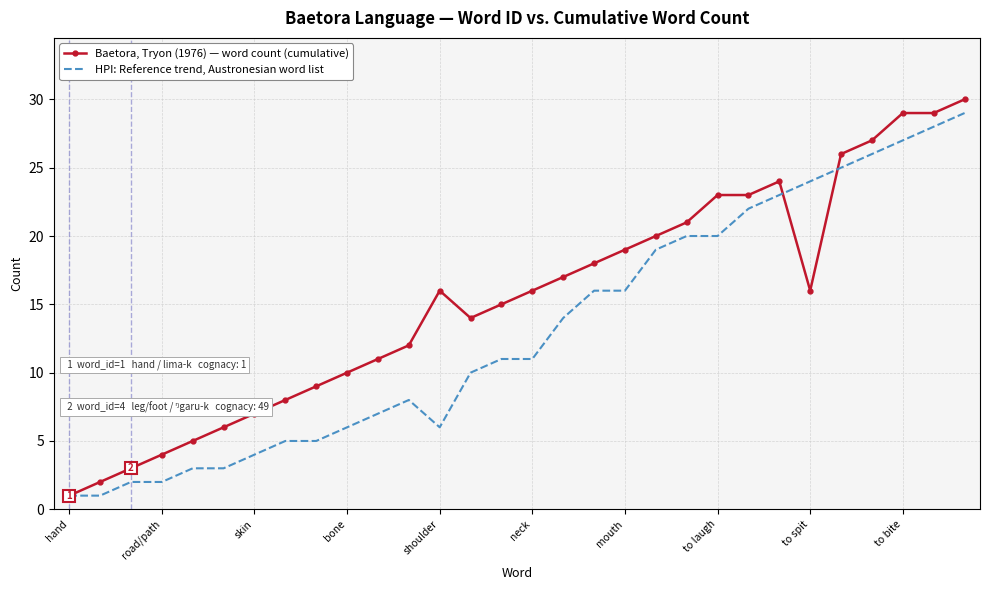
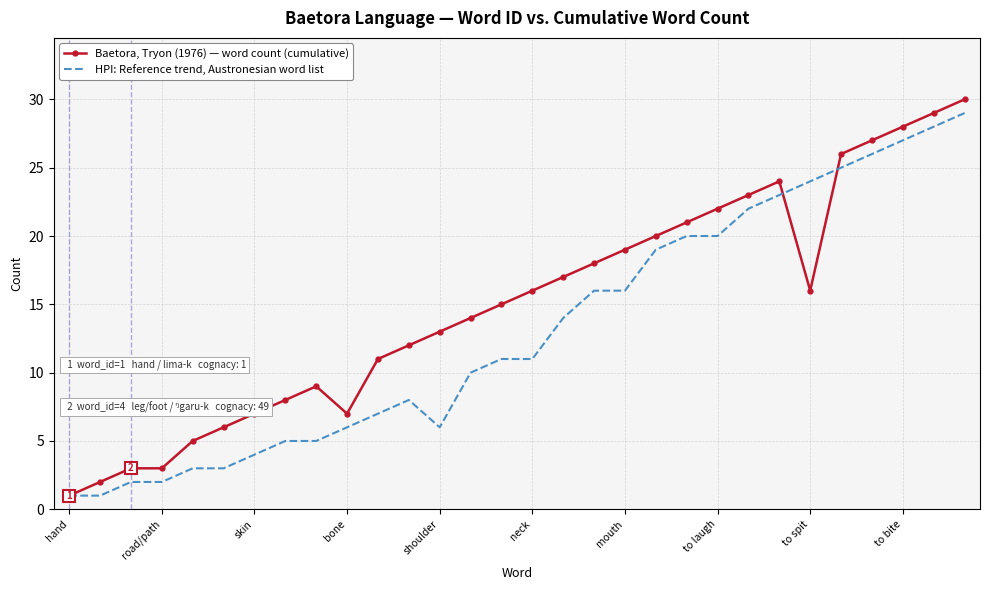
Baetora, Tryon (1976) — word count (cumulative), road/path: 4 -> 3
Baetora, Tryon (1976) — word count (cumulative), bone: 10 -> 7
Baetora, Tryon (1976) — word count (cumulative), shoulder: 16 -> 13
Baetora, Tryon (1976) — word count (cumulative), to laugh: 23 -> 22
Baetora, Tryon (1976) — word count (cumulative), to bite: 29 -> 28
